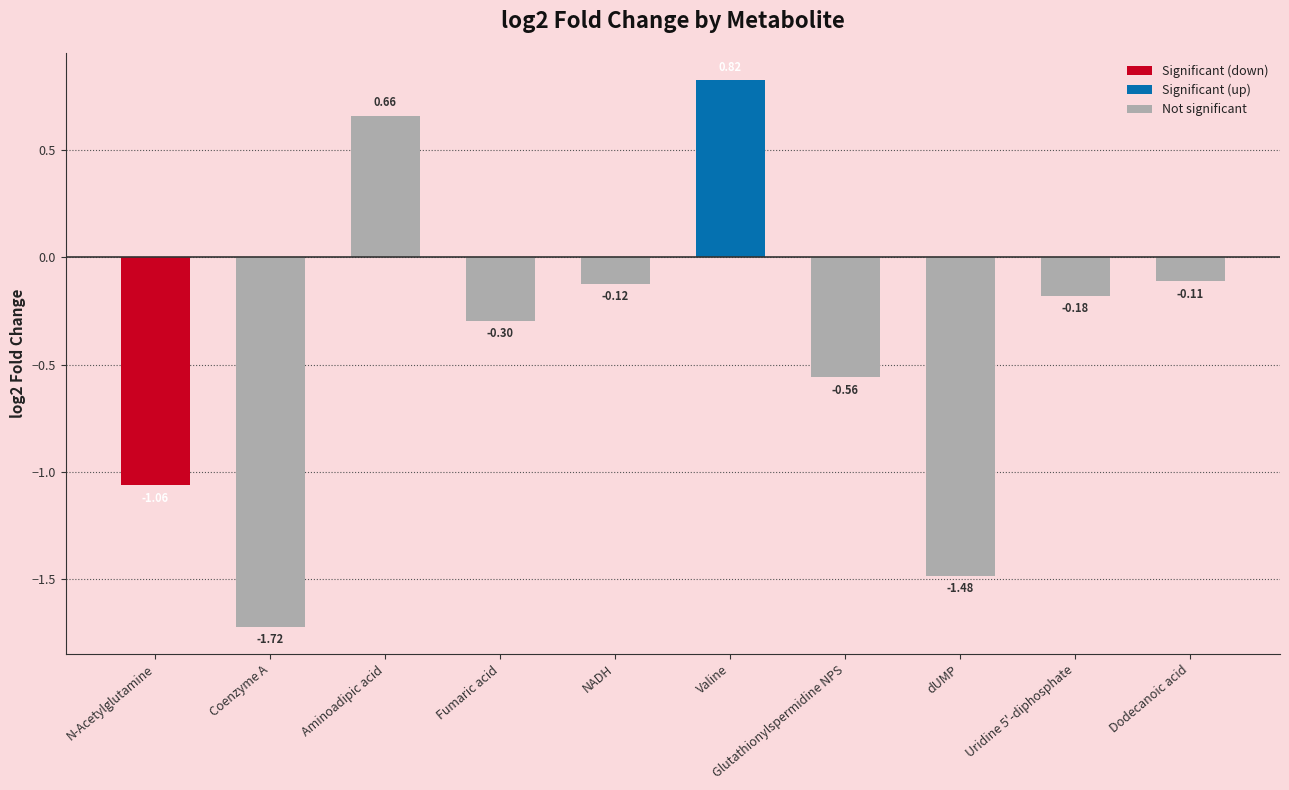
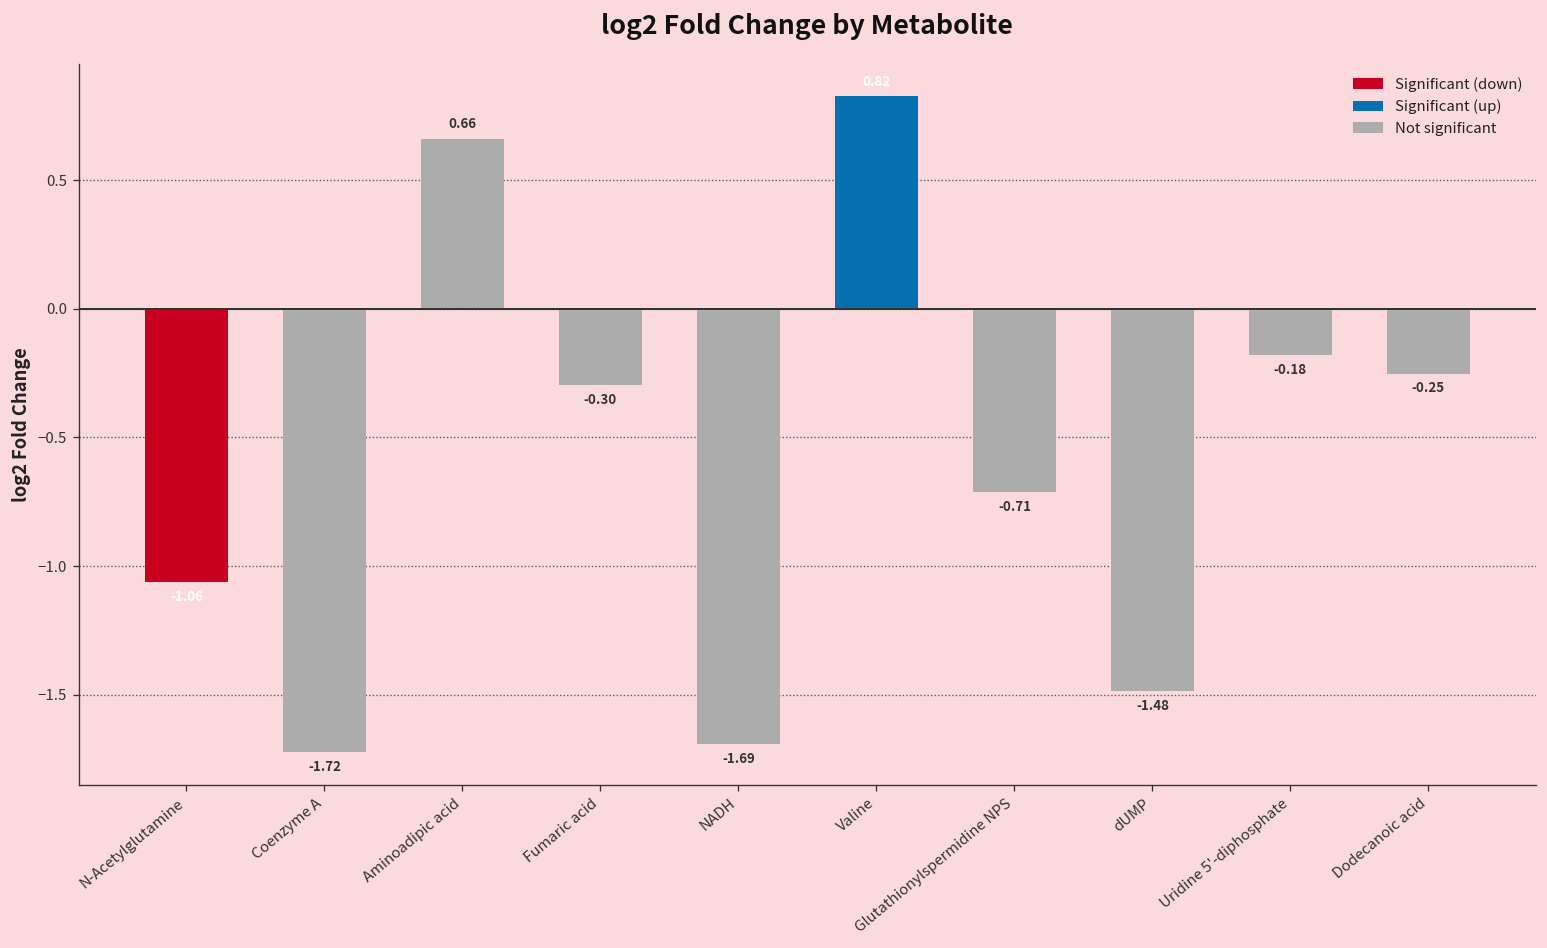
NADH: -0.12 -> -1.69
Glutathionylspermidine NPS: -0.56 -> -0.71
Dodecanoic acid: -0.11 -> -0.25
